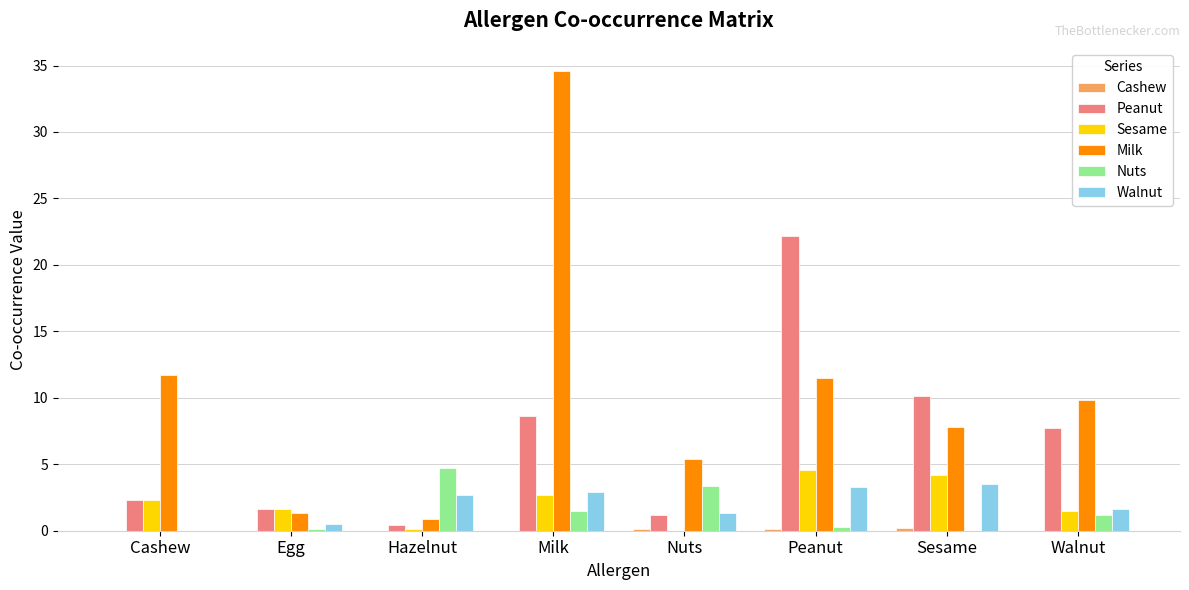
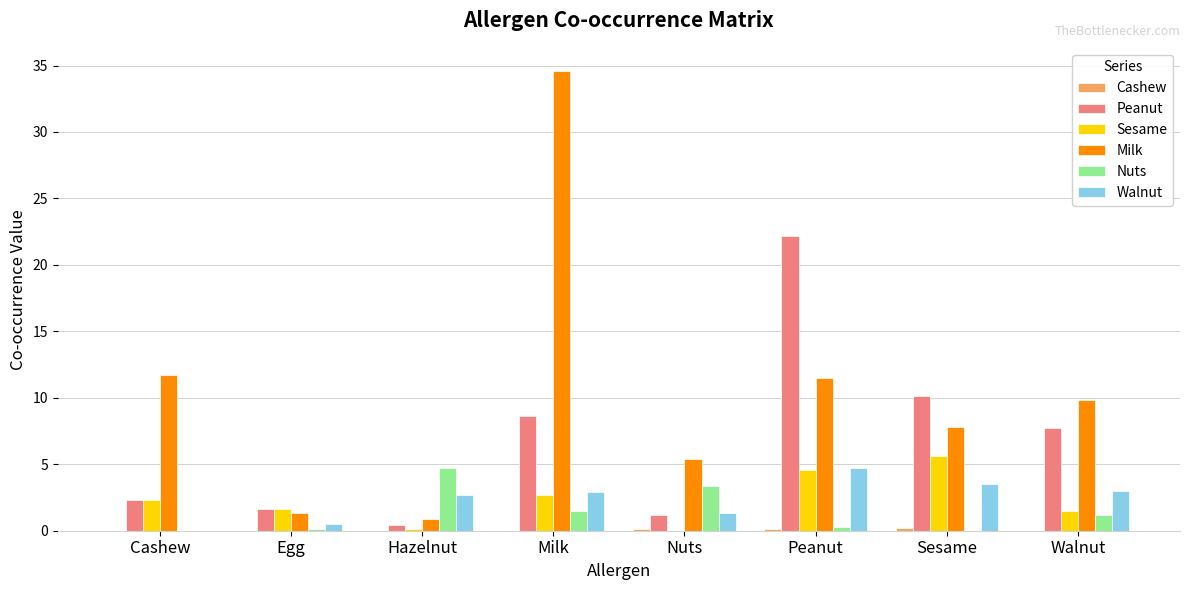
Walnut, Peanut: 3.3 -> 4.7
Sesame, Sesame: 4.2 -> 5.6
Walnut, Walnut: 1.6 -> 3.0
